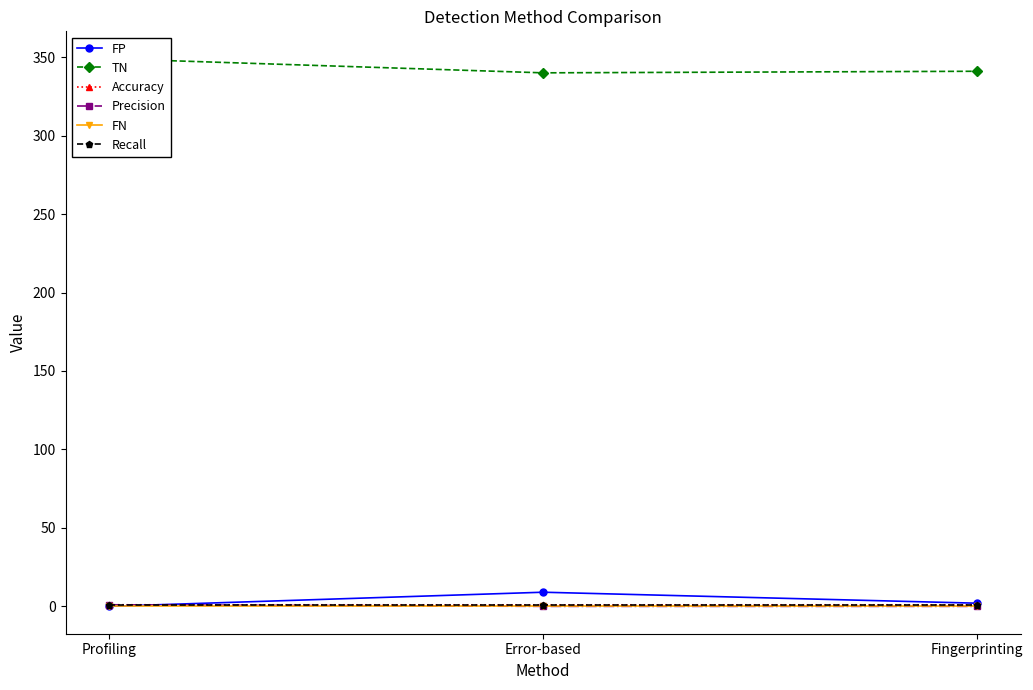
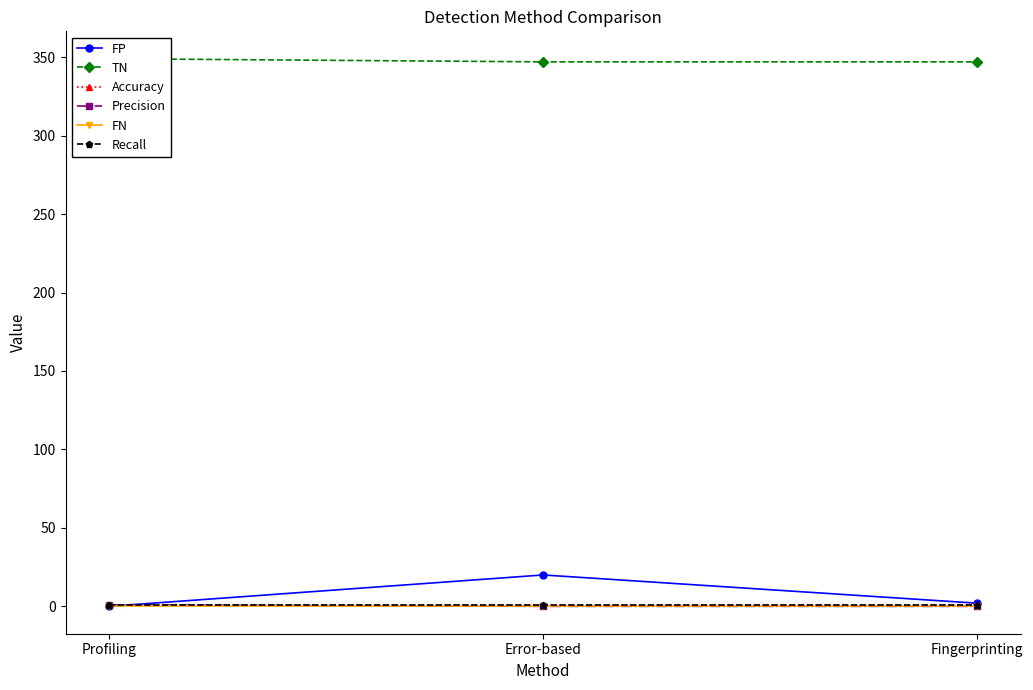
FP, Error-based: 9 -> 20
TN, Error-based: 340 -> 347
TN, Fingerprinting: 341 -> 347
